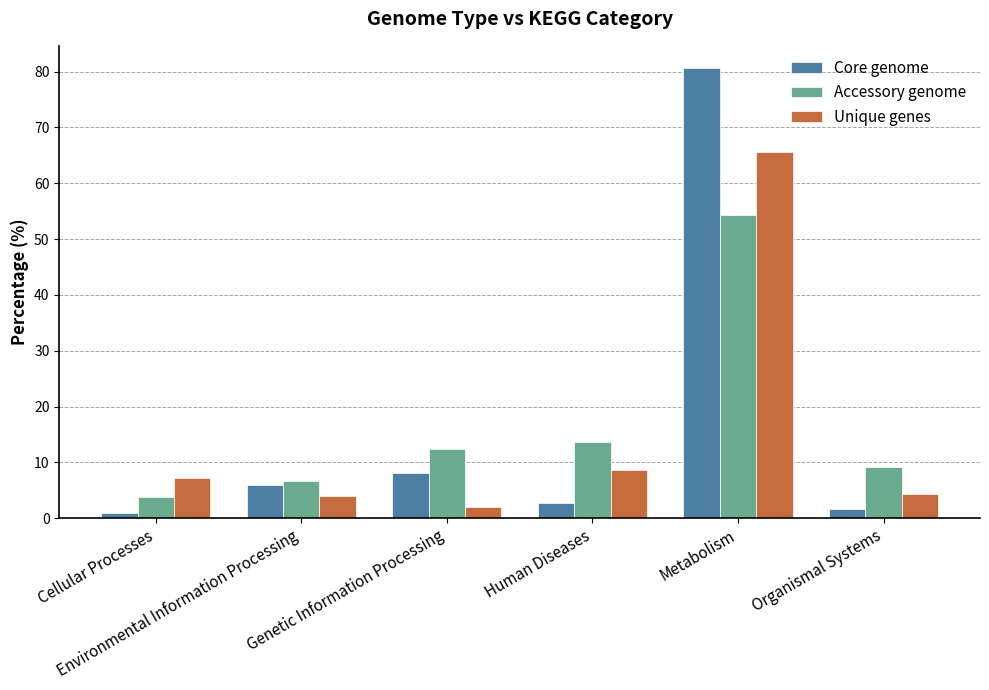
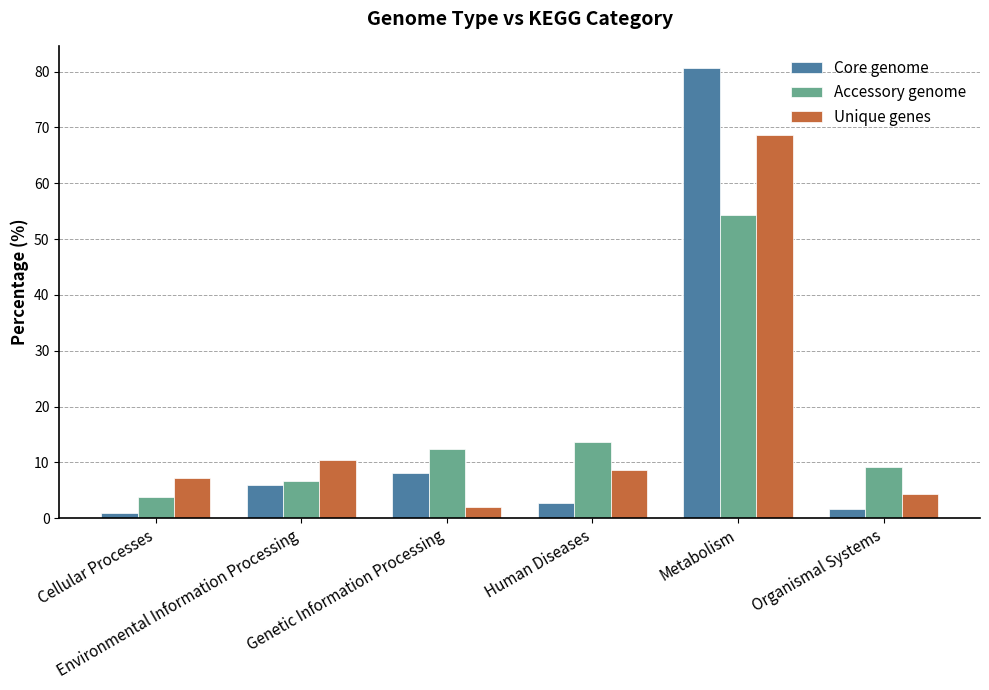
Unique genes, Environmental Information Processing: 4 -> 10
Unique genes, Metabolism: 66 -> 69
